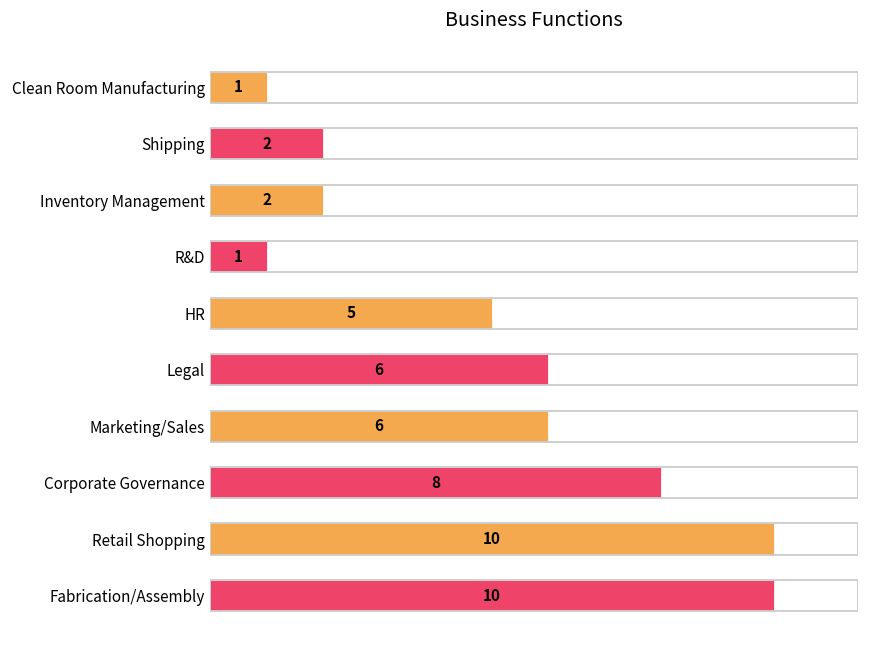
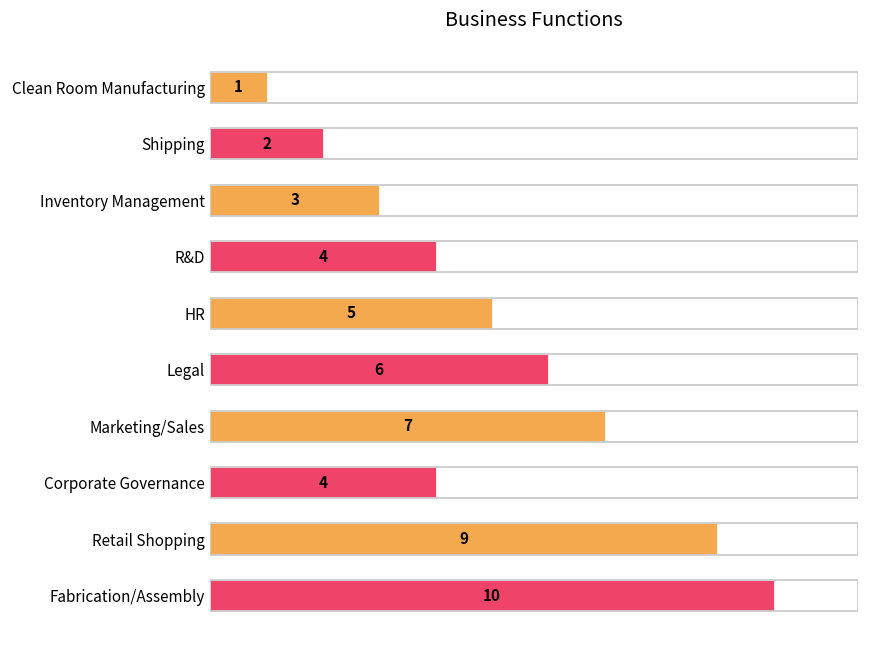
Inventory Management: 2 -> 3
R&D: 1 -> 4
Marketing/Sales: 6 -> 7
Corporate Governance: 8 -> 4
Retail Shopping: 10 -> 9
